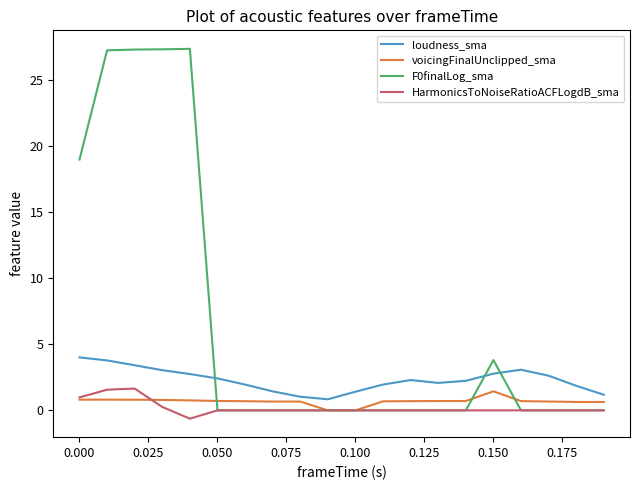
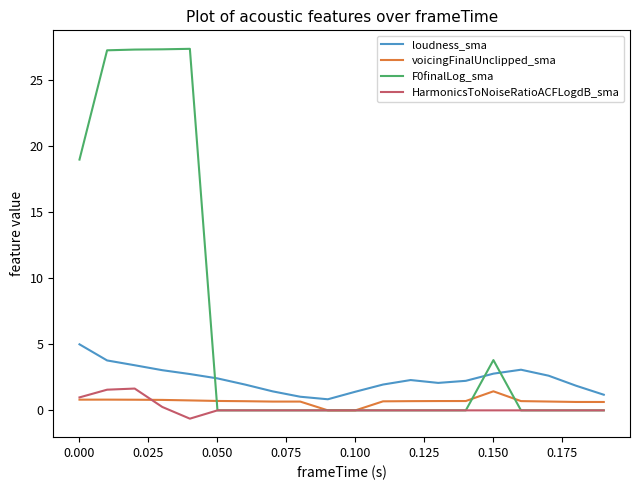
loudness_sma, 0.000: 4.0 -> 5.0
